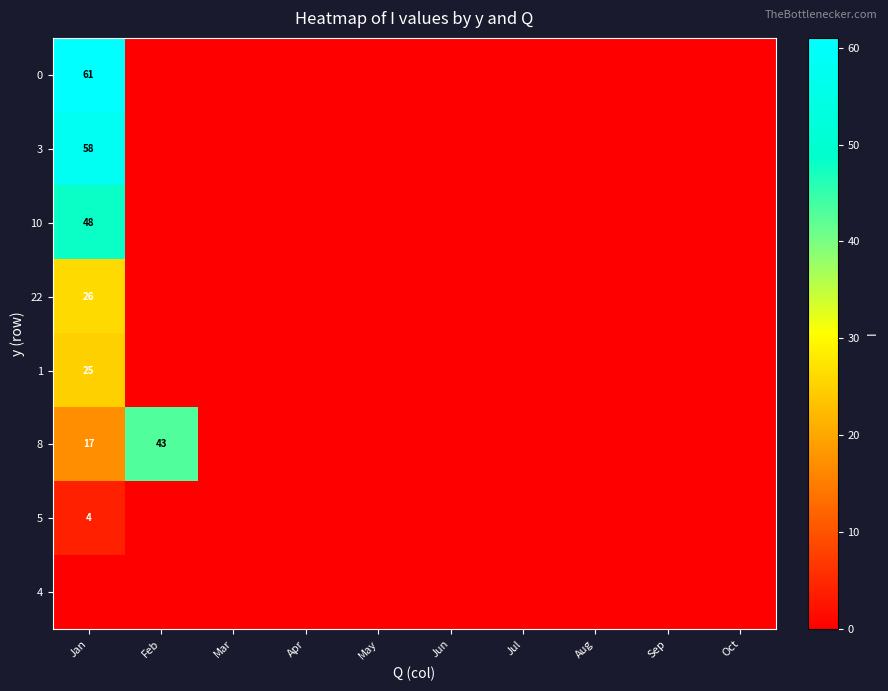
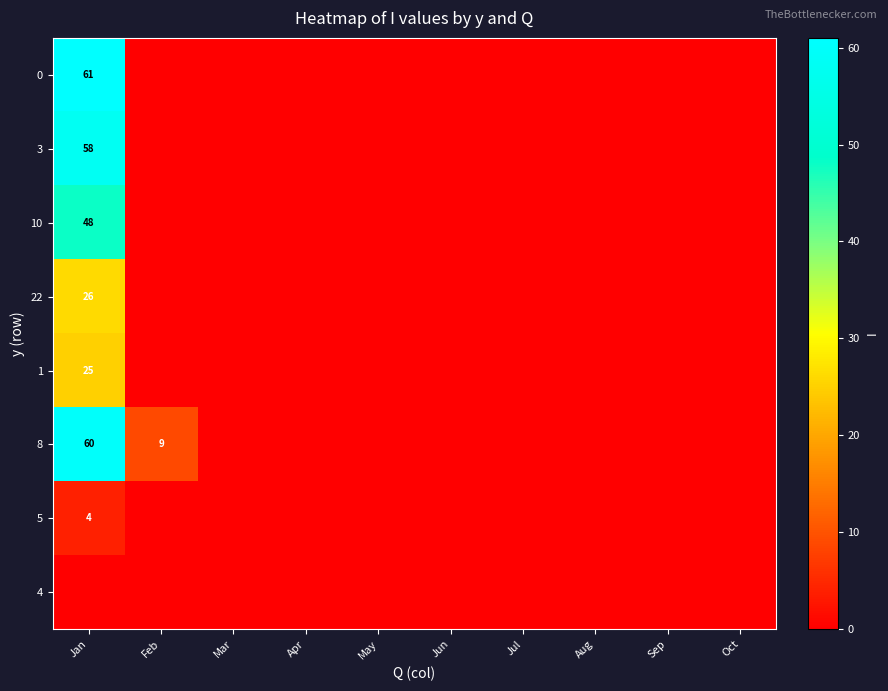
8, Jan: 17 -> 60
8, Feb: 43 -> 9
